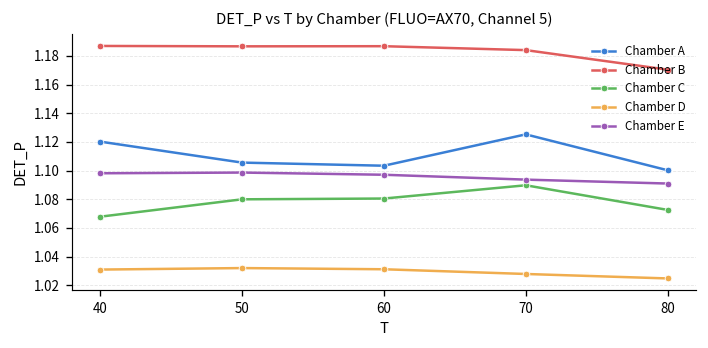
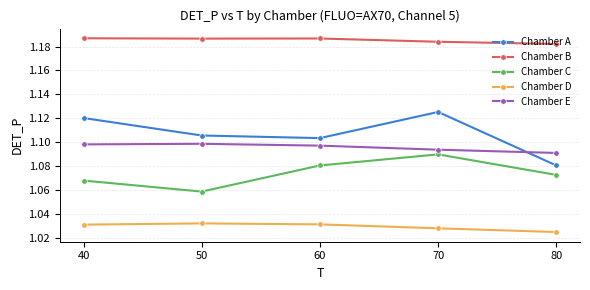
Chamber C, 50: 1.080 -> 1.059
Chamber A, 80: 1.100 -> 1.080
Chamber B, 80: 1.170 -> 1.182
